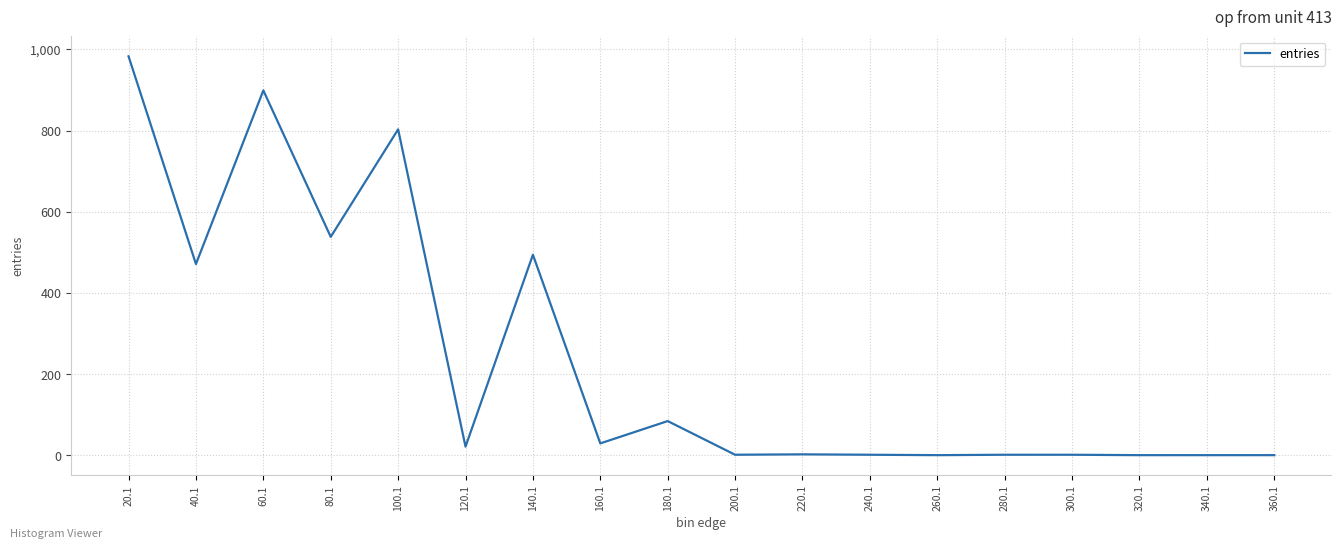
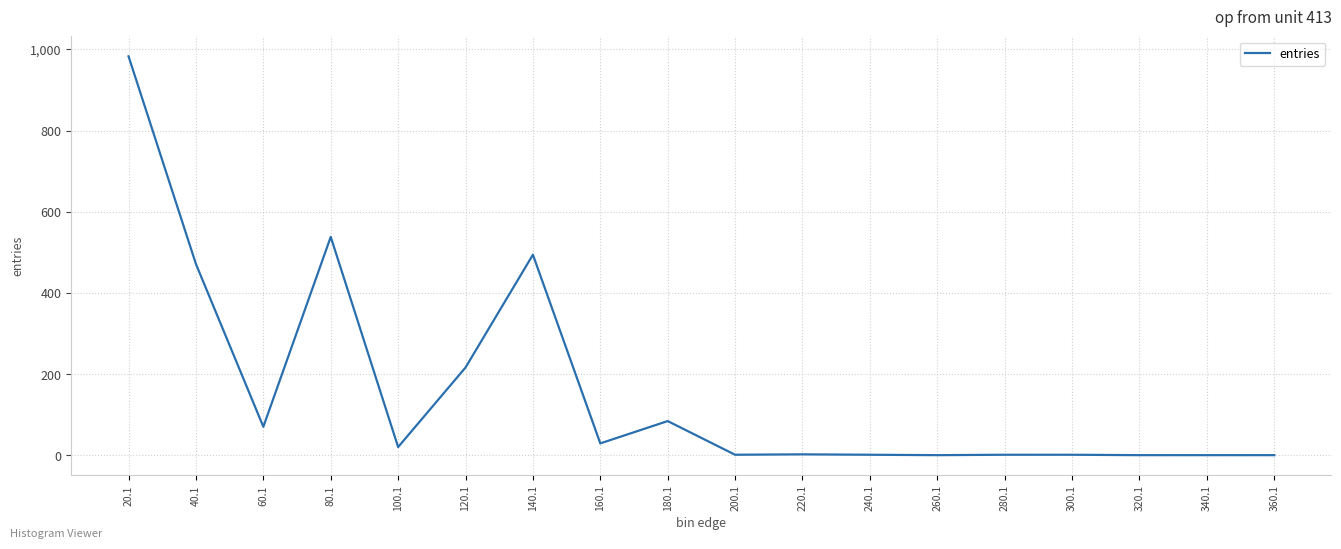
60.1: 900 -> 70
100.1: 800 -> 20
120.1: 20 -> 220
